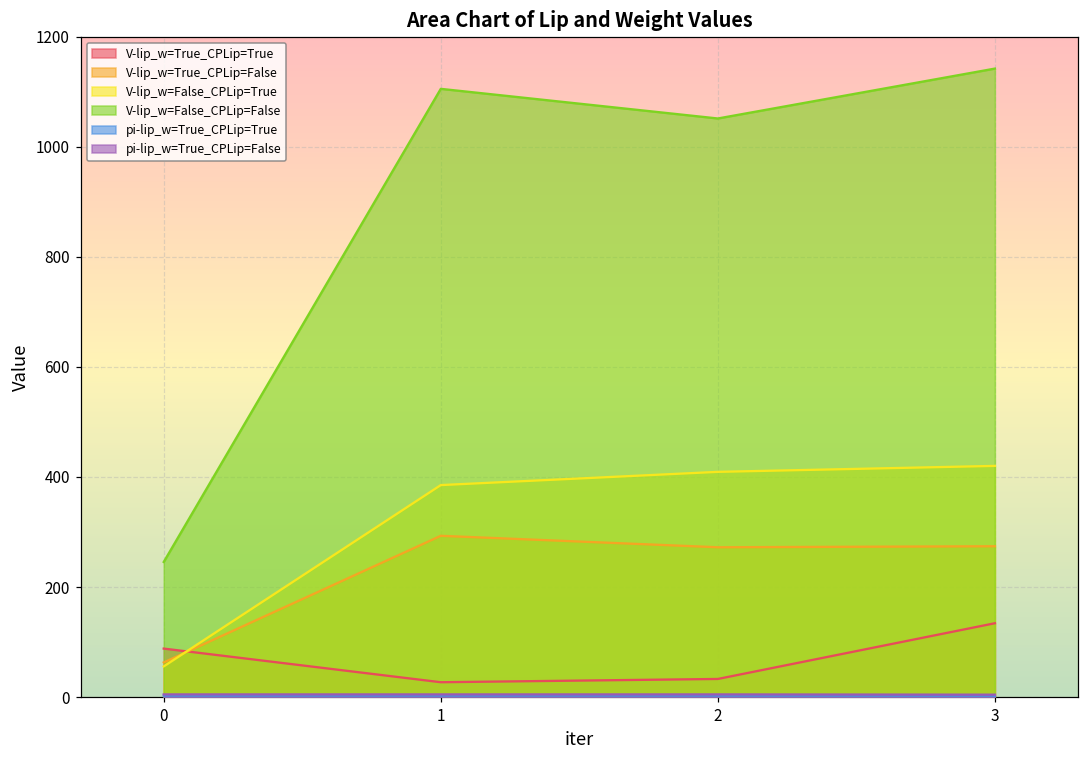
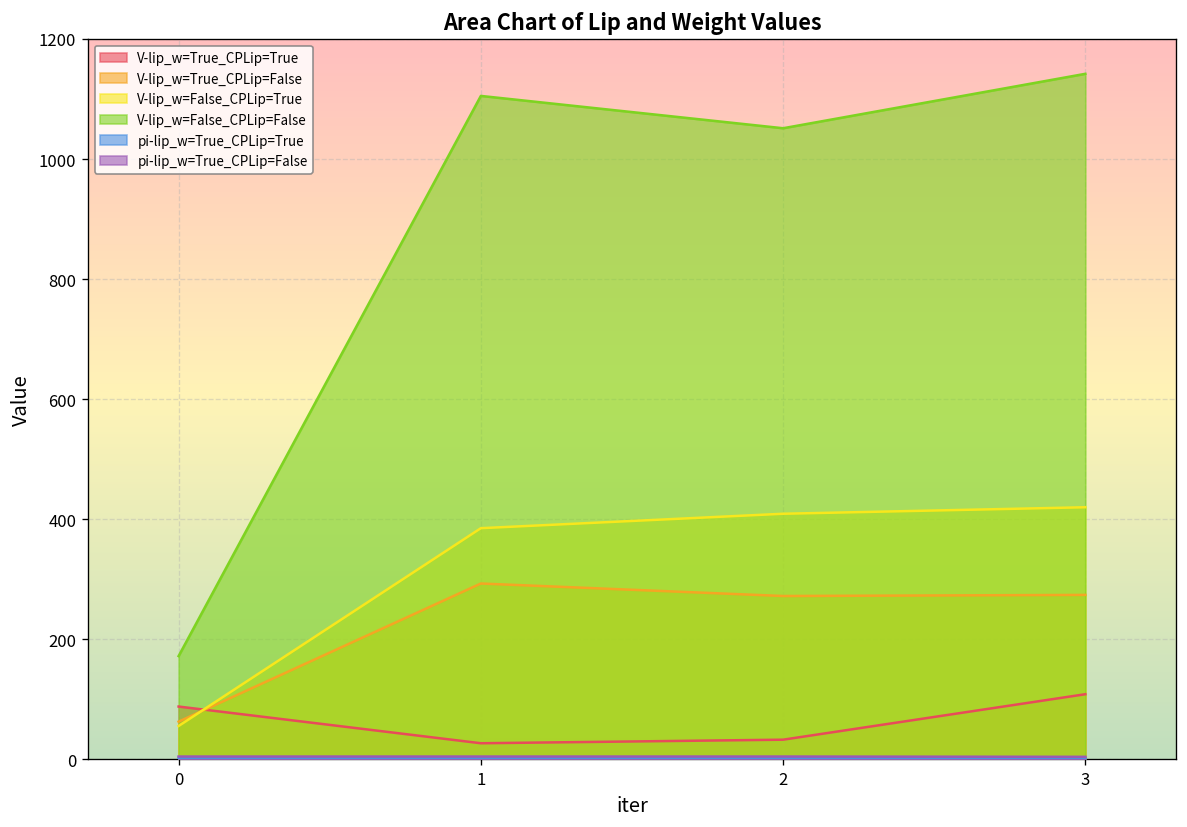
V-lip_w=False_CPLip=False, 0: 250 -> 170
V-lip_w=True_CPLip=True, 3: 130 -> 110
